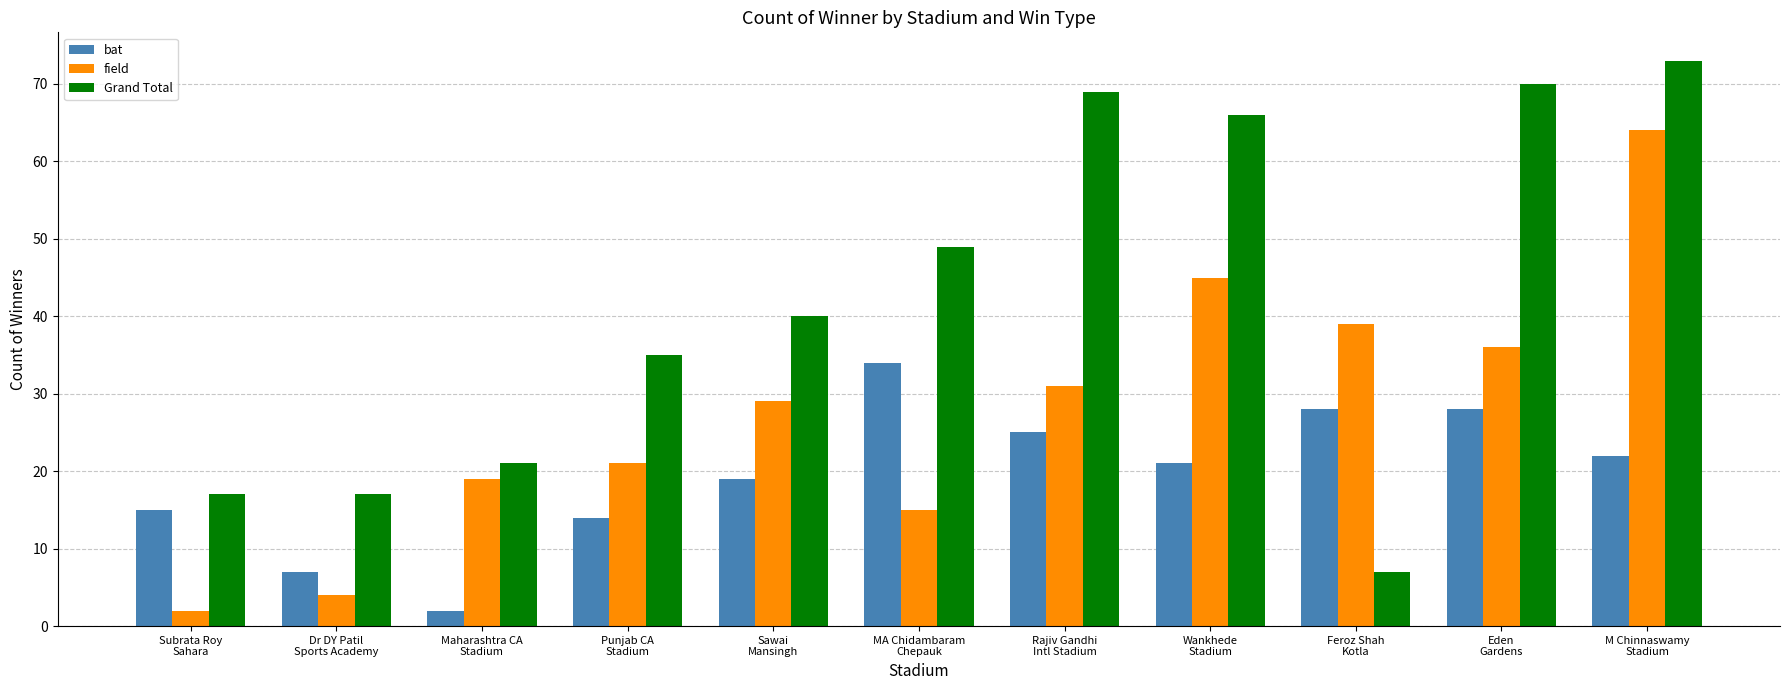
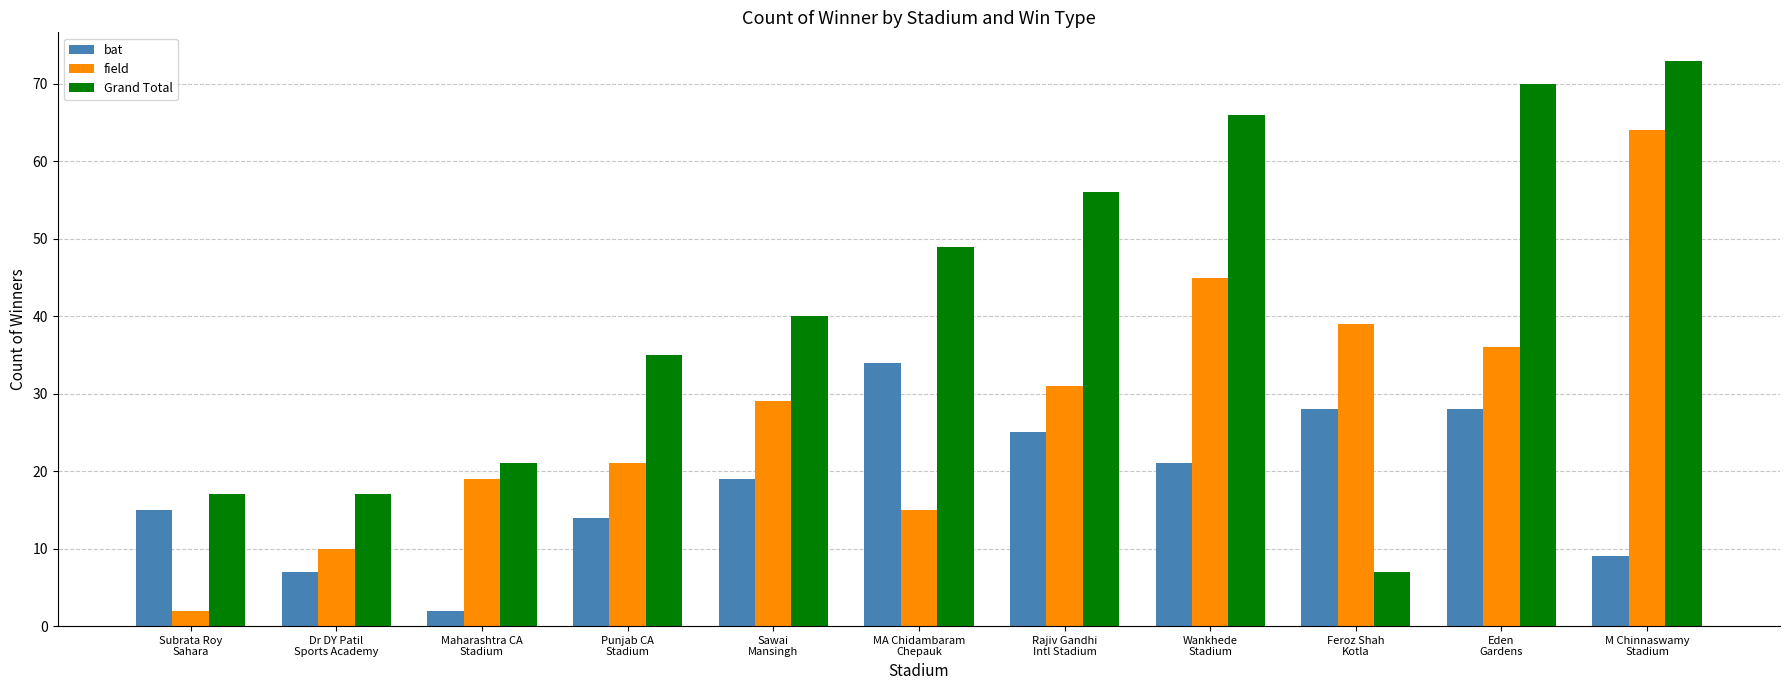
field, Dr DY Patil Sports Academy: 4 -> 10
Grand Total, Rajiv Gandhi Intl Stadium: 69 -> 56
bat, M Chinnaswamy Stadium: 22 -> 9
